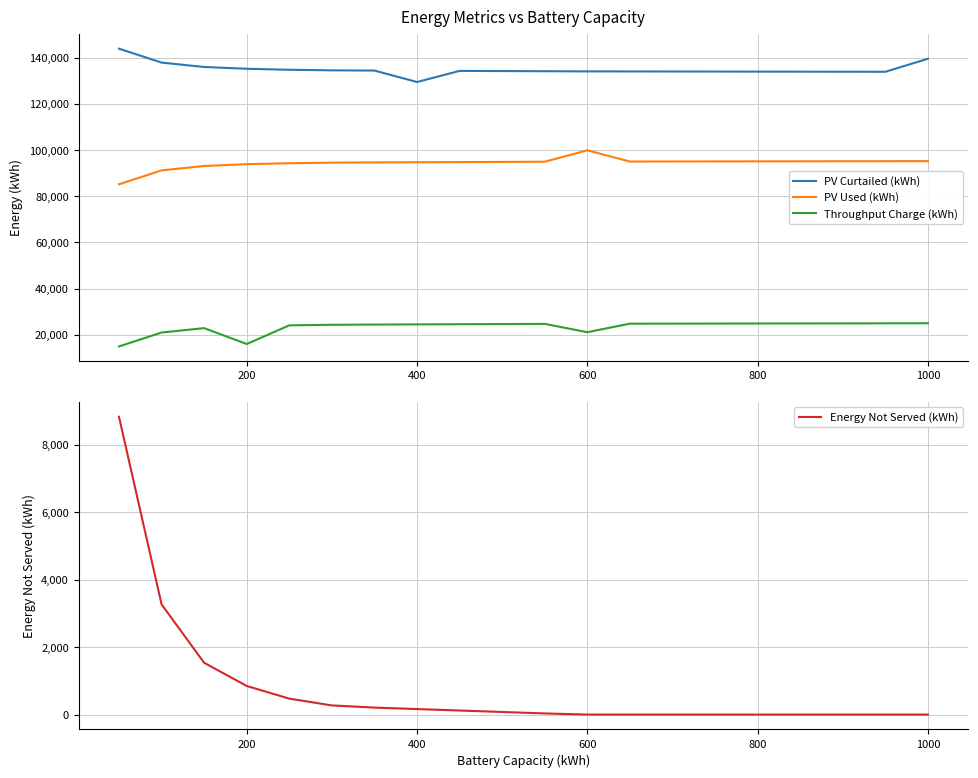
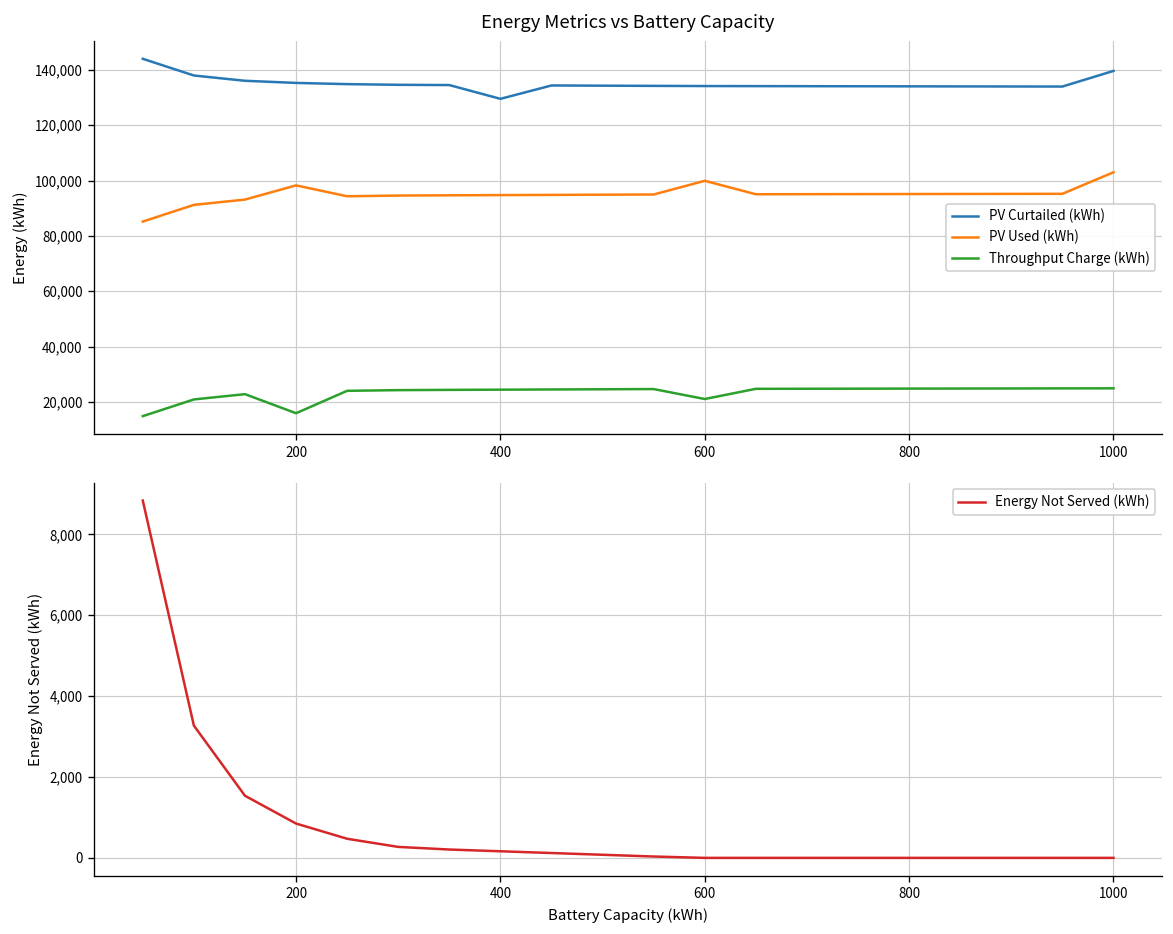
Energy Metrics vs Battery Capacity, PV Used (kWh), 200: 94,000 -> 98,000
Energy Metrics vs Battery Capacity, PV Used (kWh), 1000: 95,000 -> 103,000
